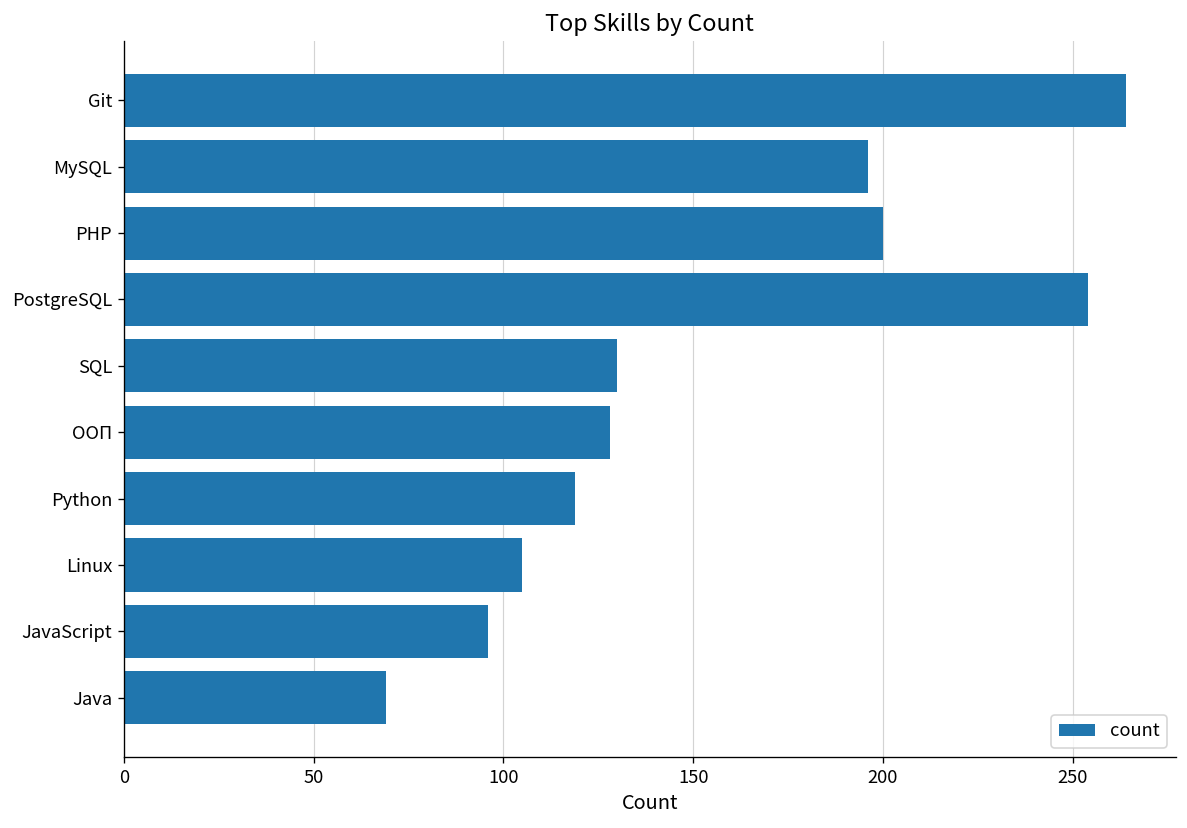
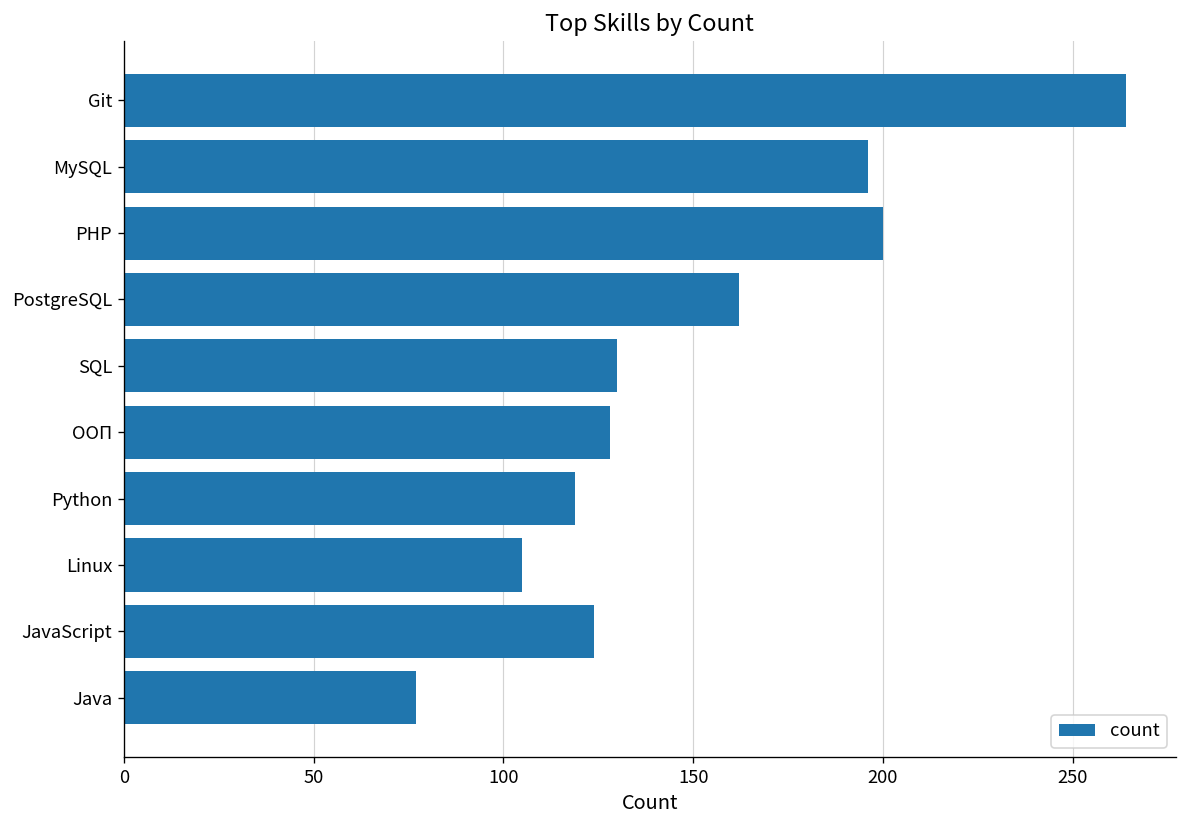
PostgreSQL: 254 -> 162
JavaScript: 96 -> 124
Java: 69 -> 77
